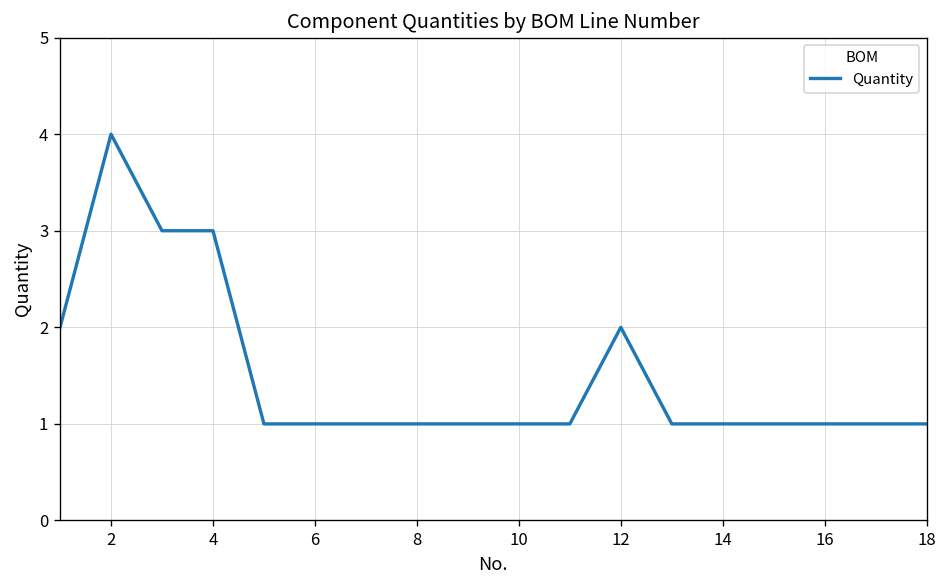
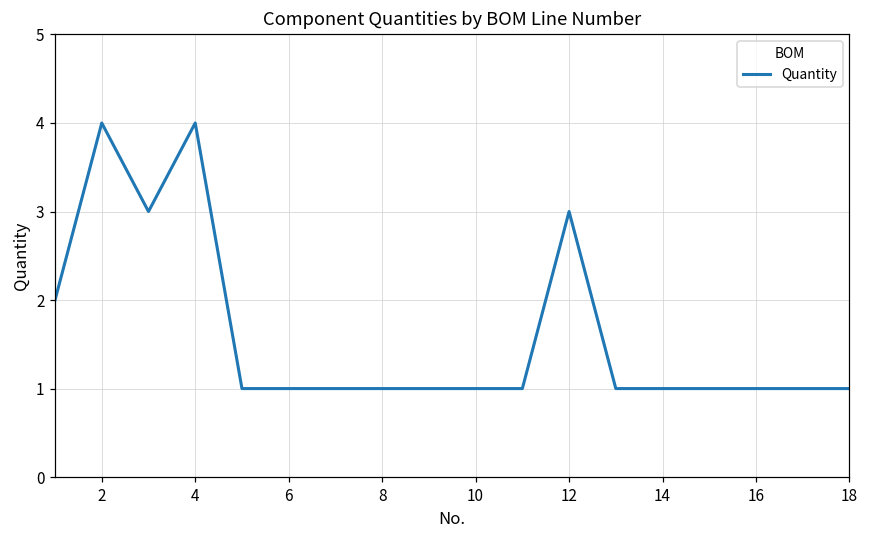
4: 3 -> 4
12: 2 -> 3
